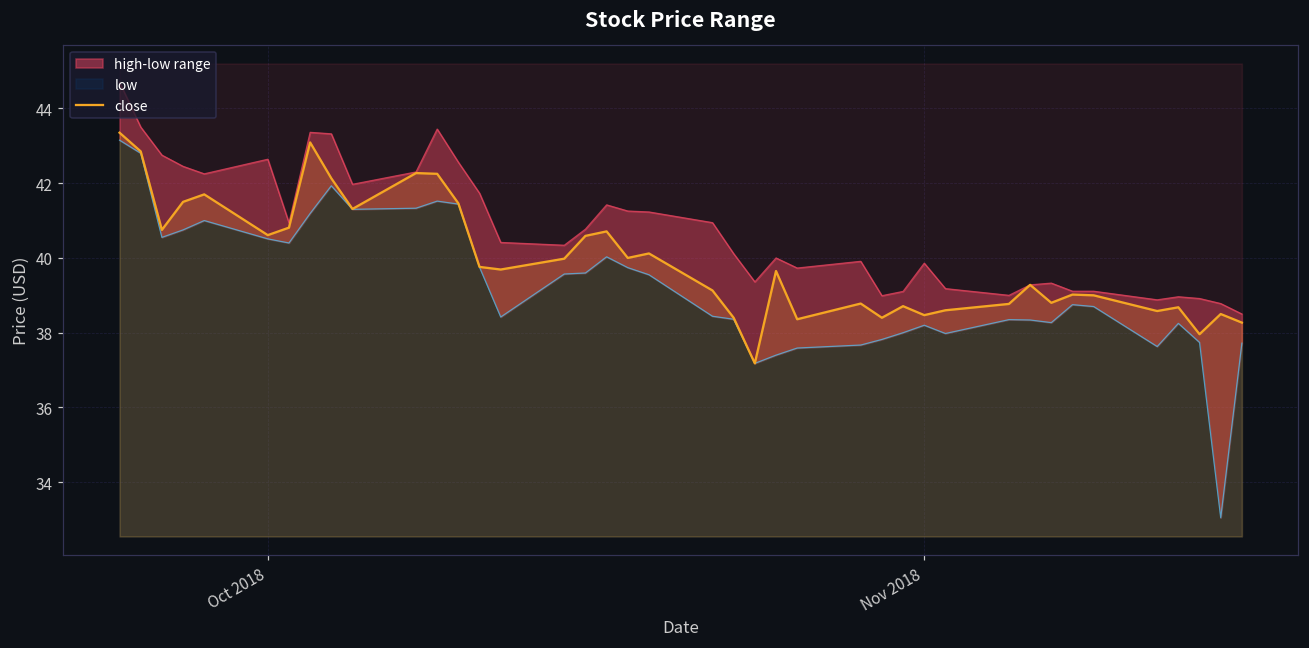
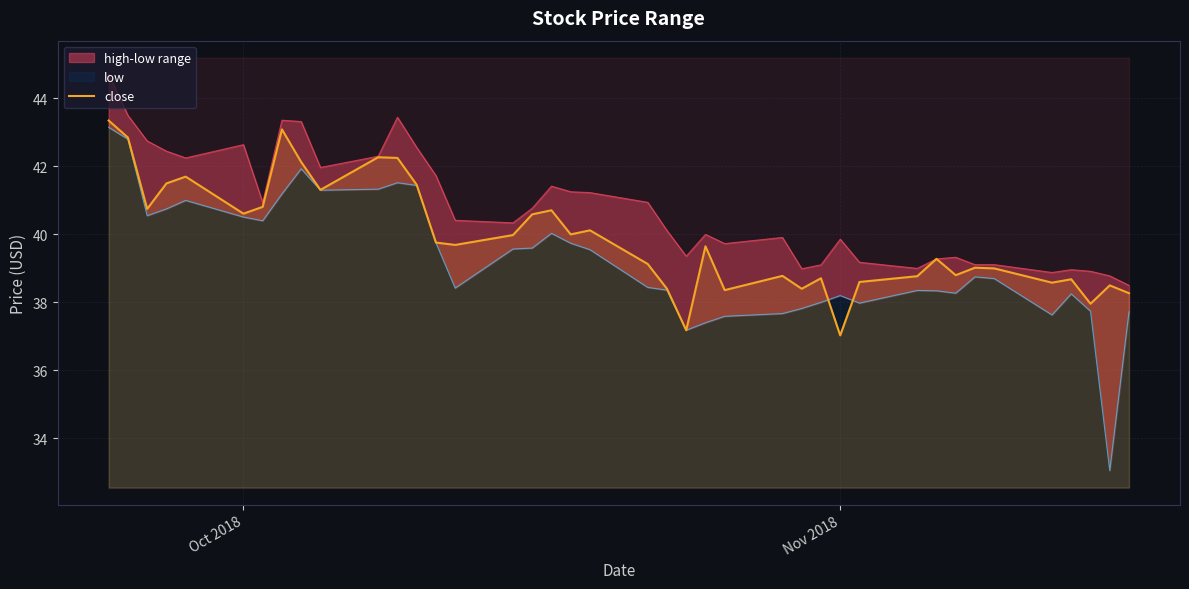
close, Nov 2018: 38.5 -> 37.0
